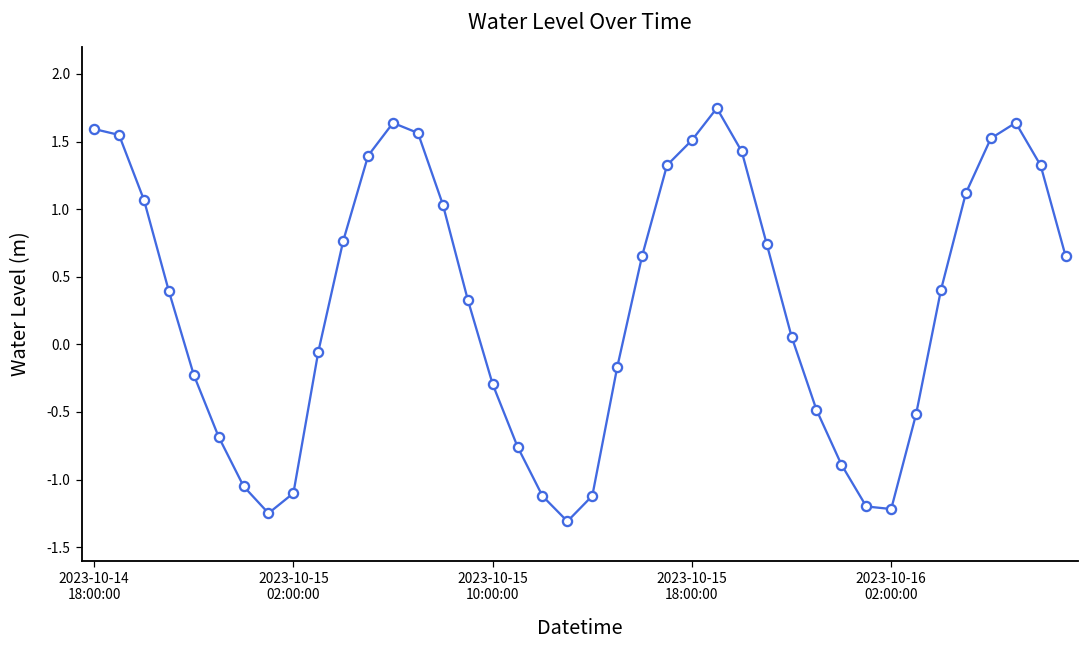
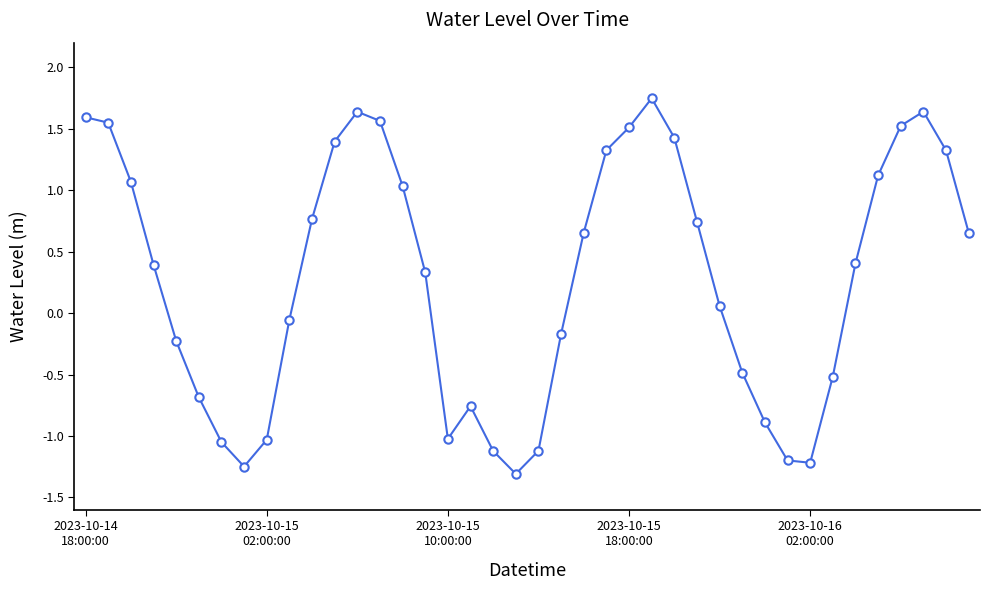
2023-10-15 02:00:00: -1.10 -> -1.03
2023-10-15 10:00:00: -0.29 -> -1.02
